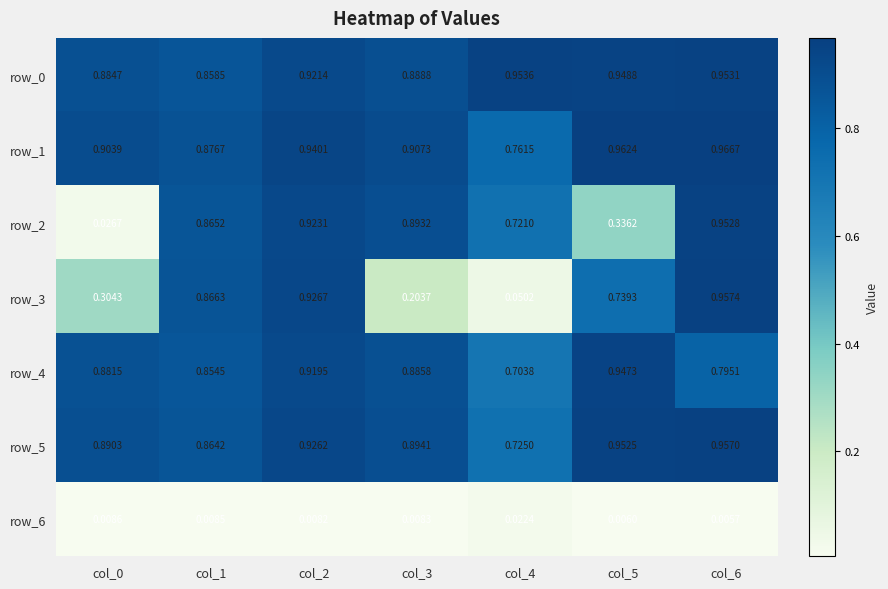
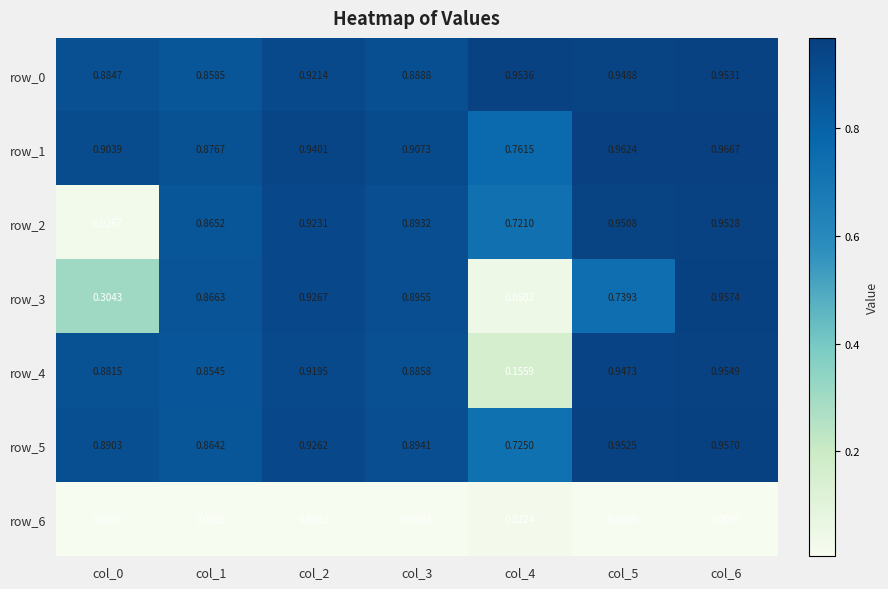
row_2, col_5: 0.3362 -> 0.9508
row_3, col_3: 0.2037 -> 0.8955
row_4, col_4: 0.7038 -> 0.1559
row_4, col_6: 0.7951 -> 0.9549
